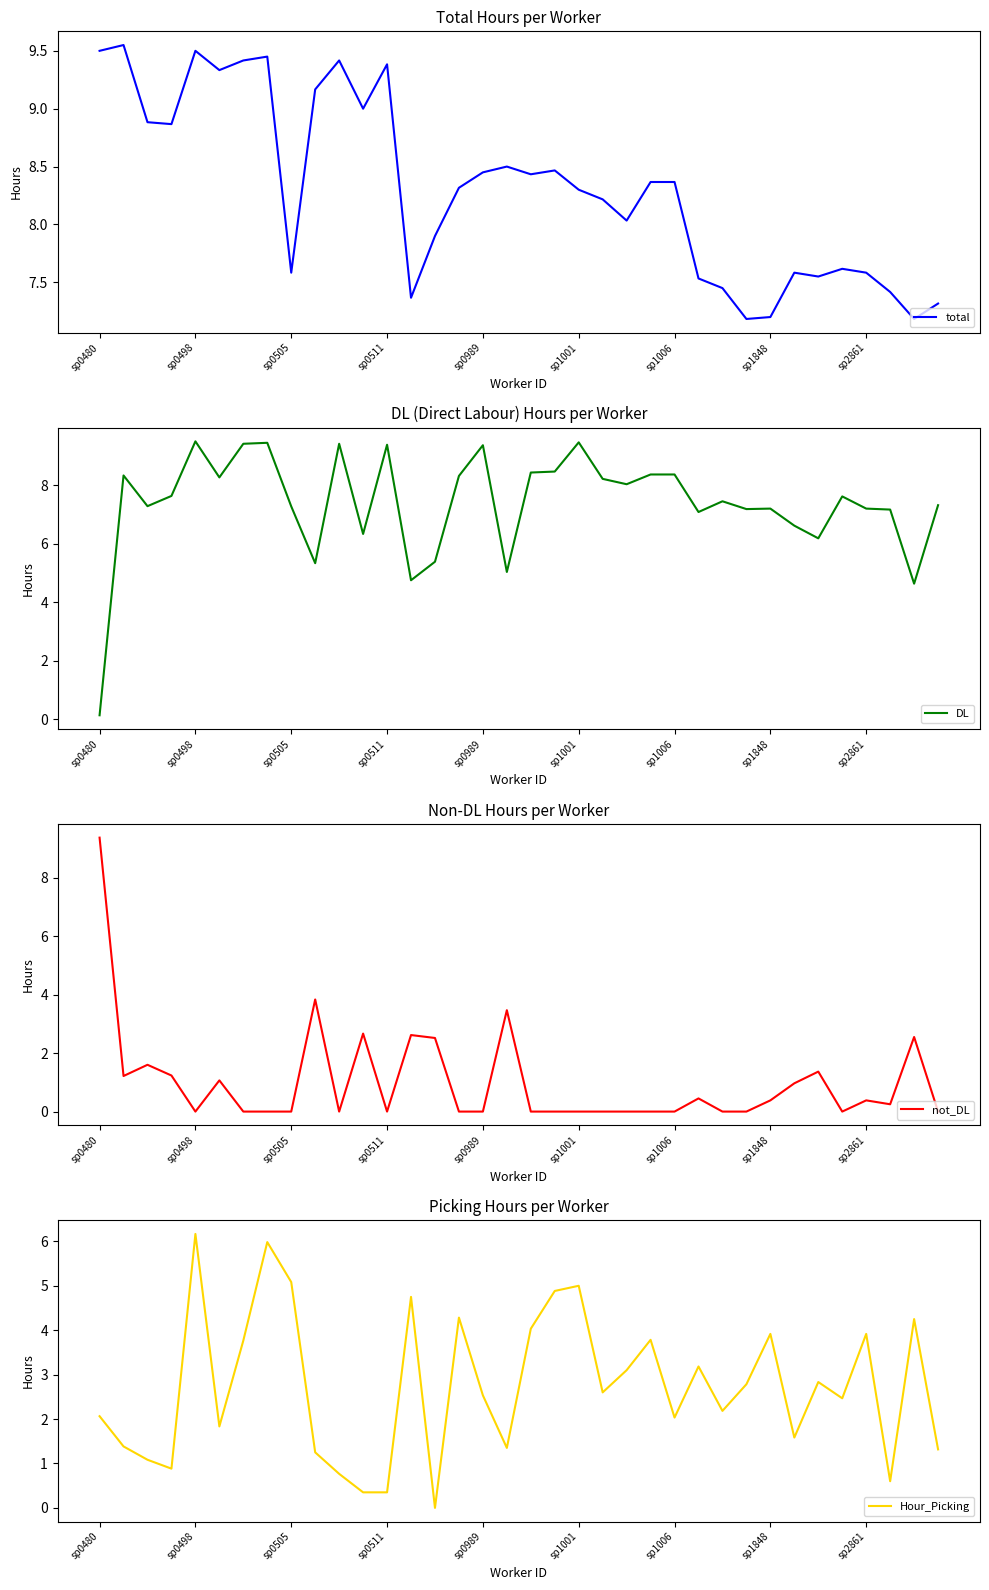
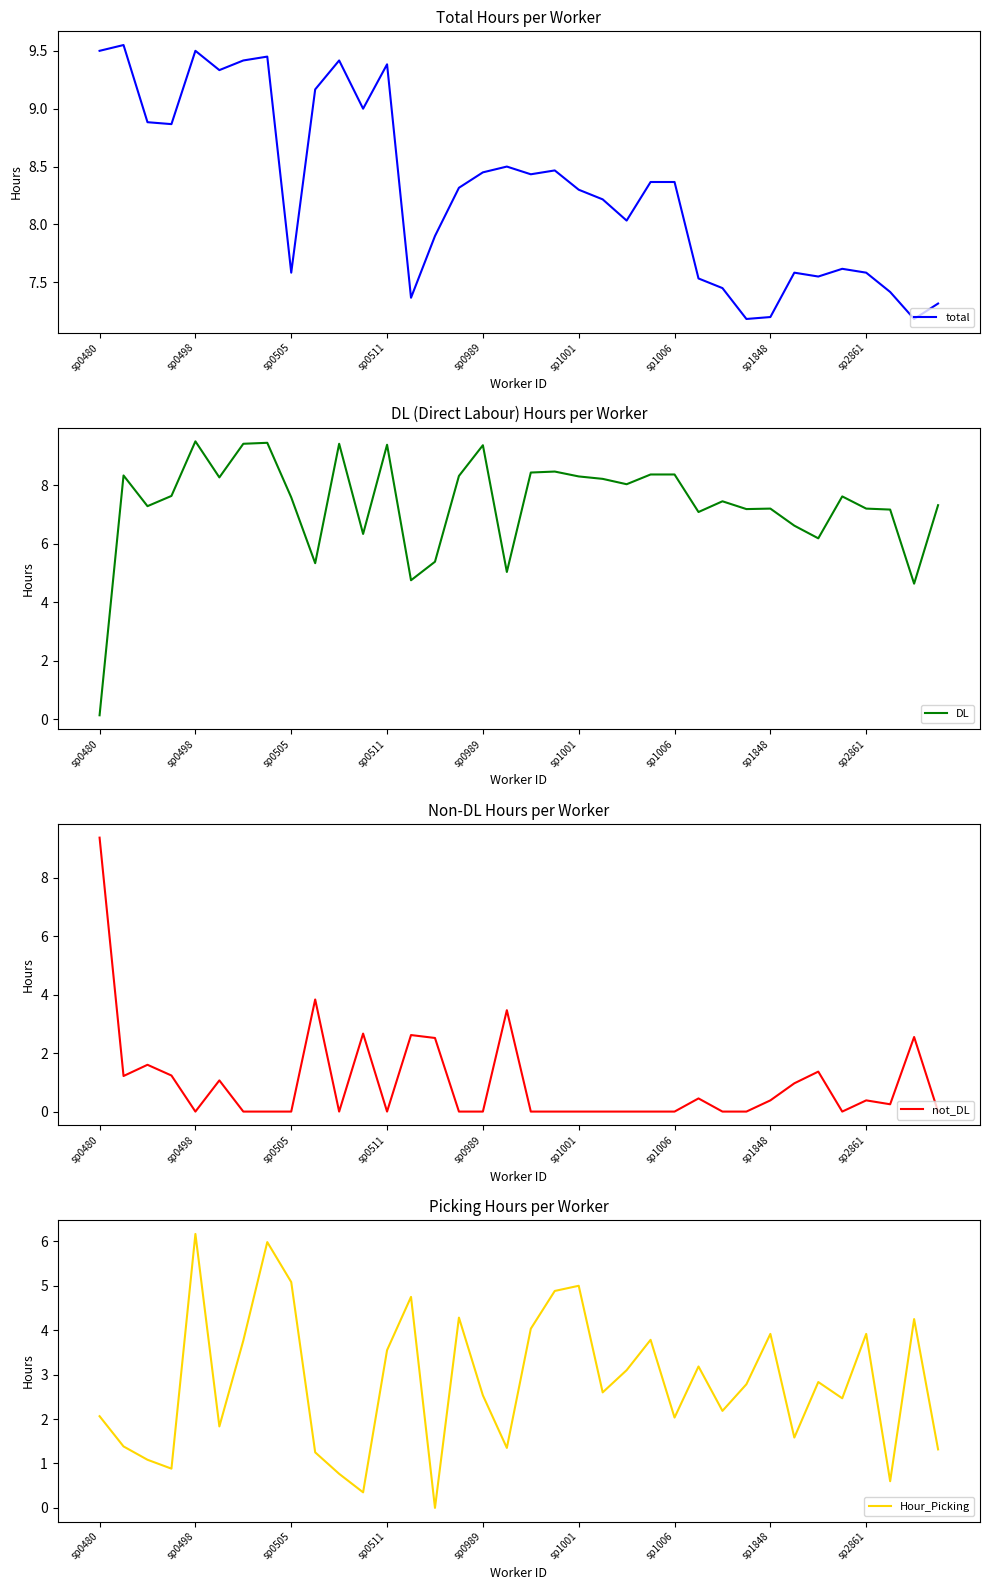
DL (Direct Labour) Hours per Worker, sp0505: 7.3 -> 7.6
DL (Direct Labour) Hours per Worker, sp1001: 9.5 -> 8.3
Picking Hours per Worker, sp0511: 0.4 -> 3.6
